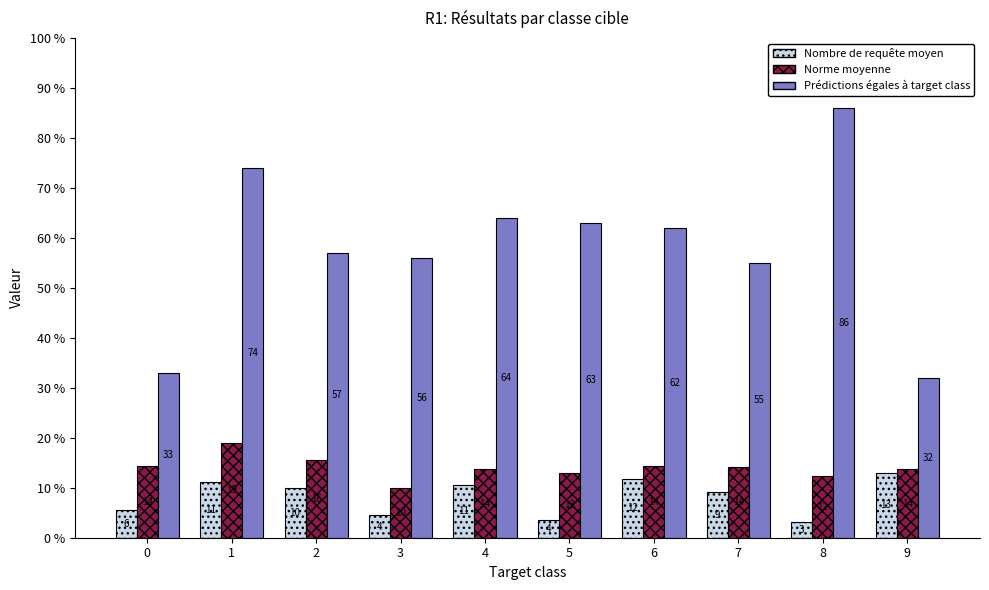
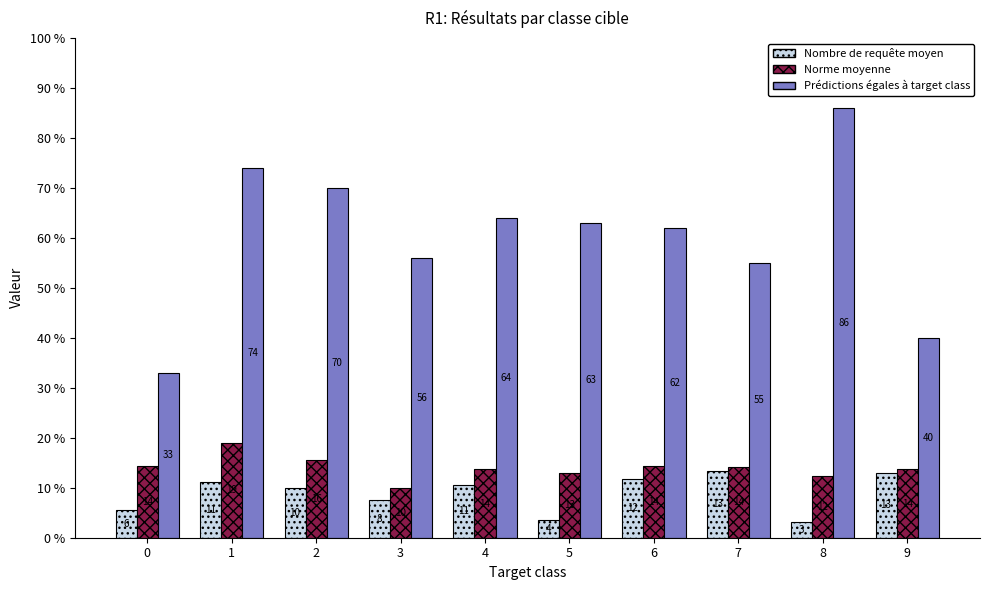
Prédictions égales à target class, 2: 57 -> 70
Nombre de requête moyen, 3: 4 -> 8
Nombre de requête moyen, 7: 9 -> 13
Prédictions égales à target class, 9: 32 -> 40
